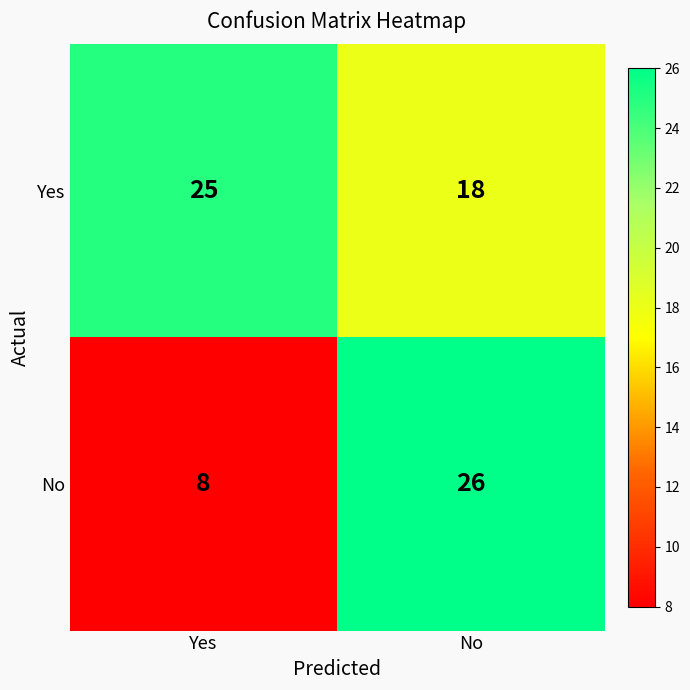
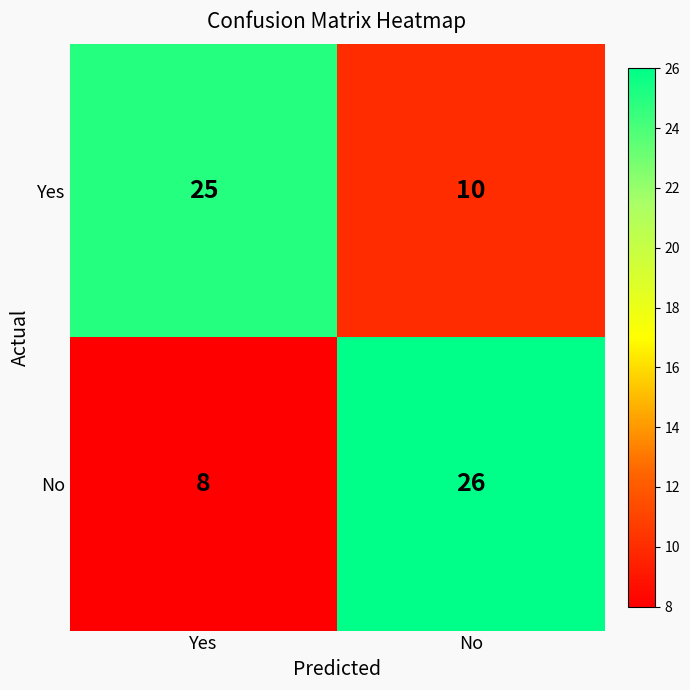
Yes, No: 18 -> 10
